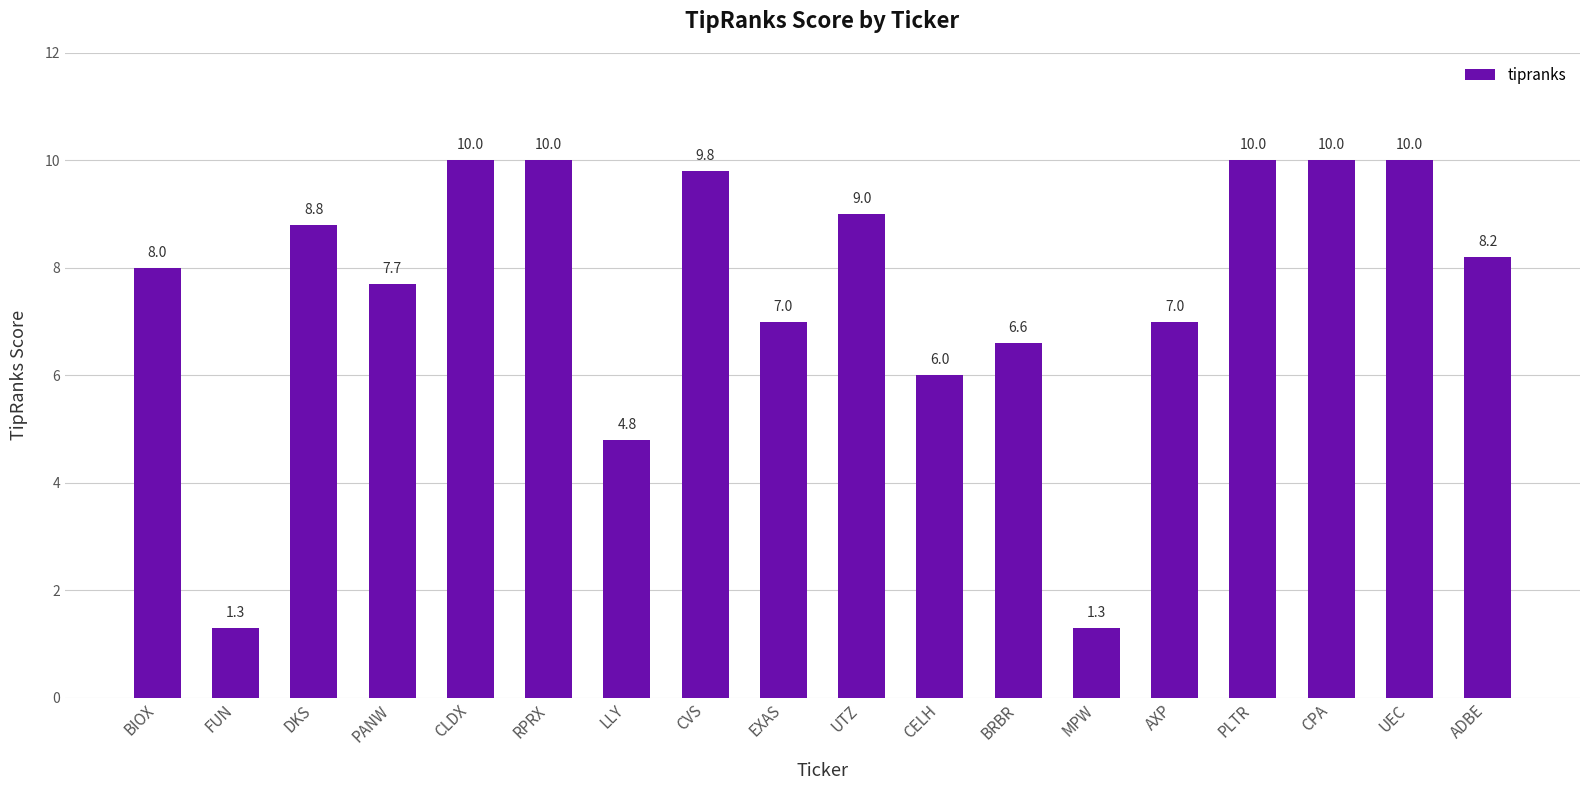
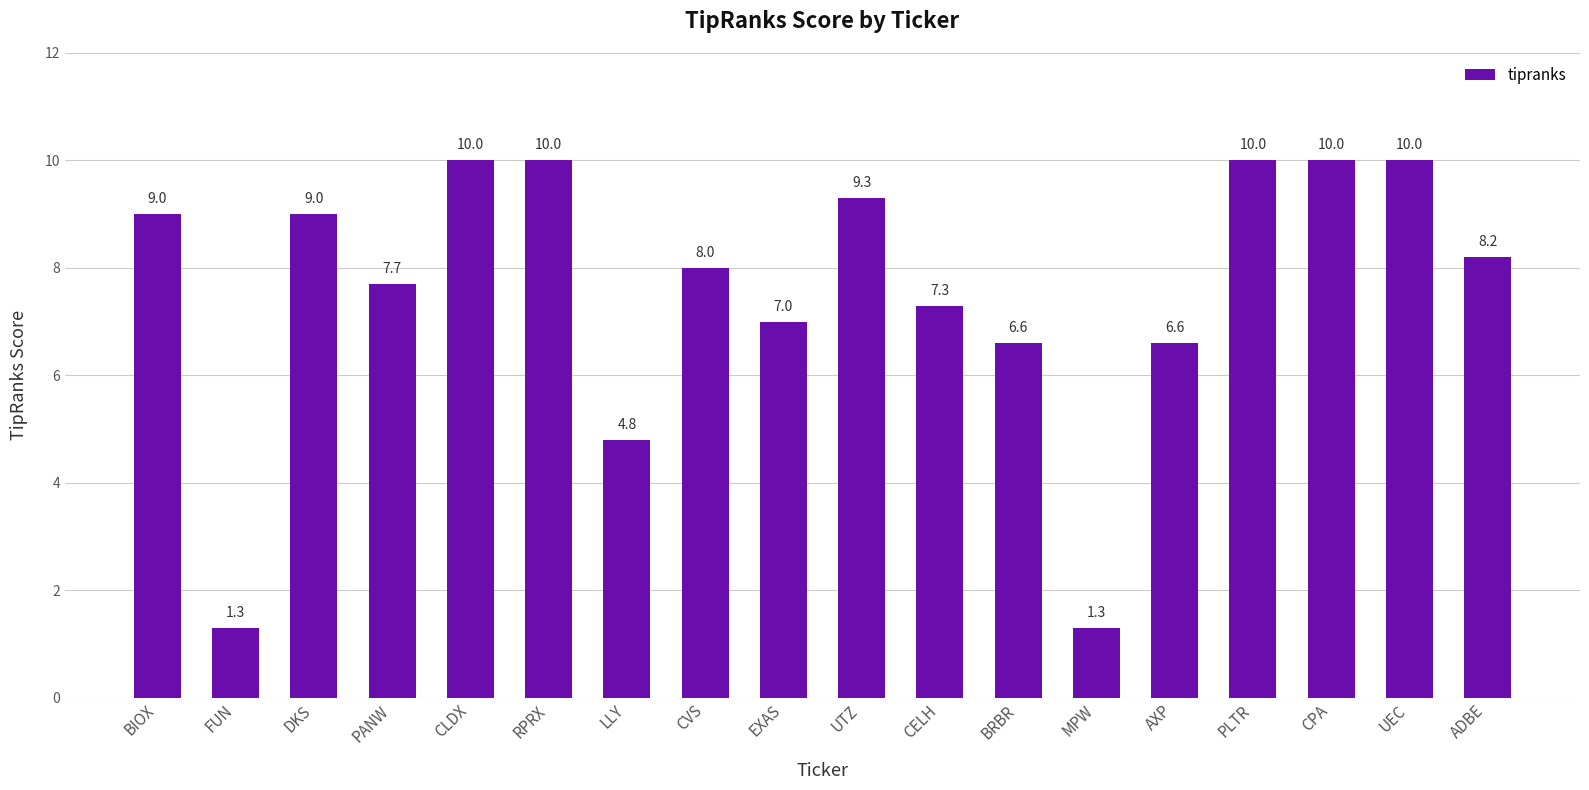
BIOX: 8.0 -> 9.0
DKS: 8.8 -> 9.0
CVS: 9.8 -> 8.0
UTZ: 9.0 -> 9.3
CELH: 6.0 -> 7.3
AXP: 7.0 -> 6.6
